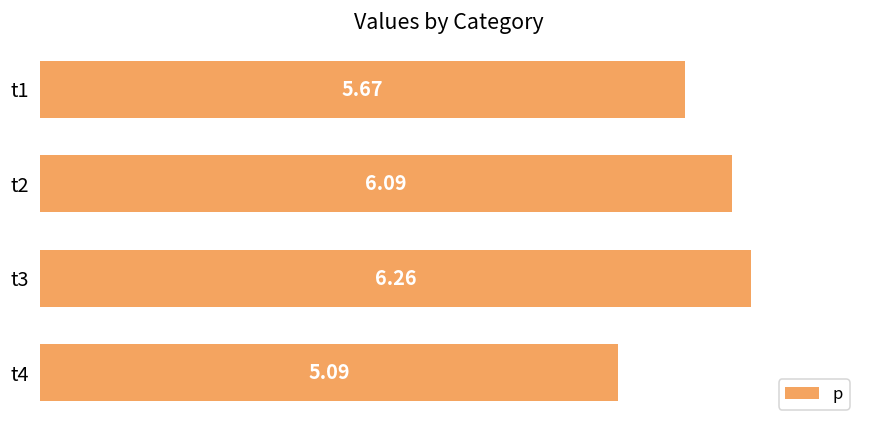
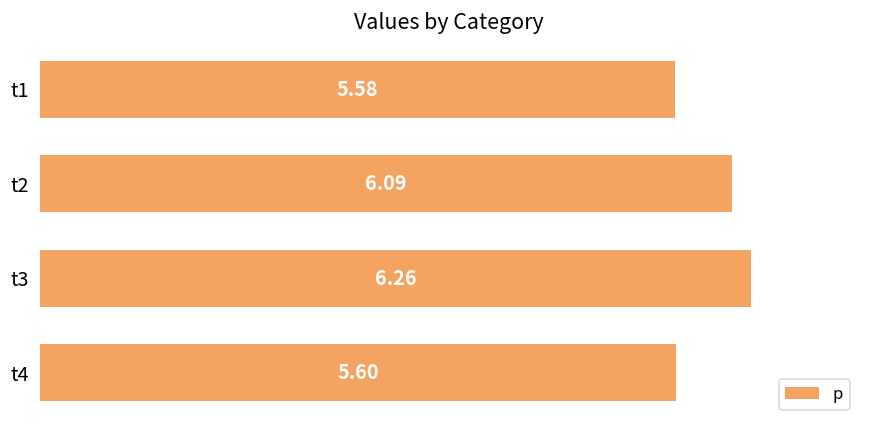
t1: 5.67 -> 5.58
t4: 5.09 -> 5.60
